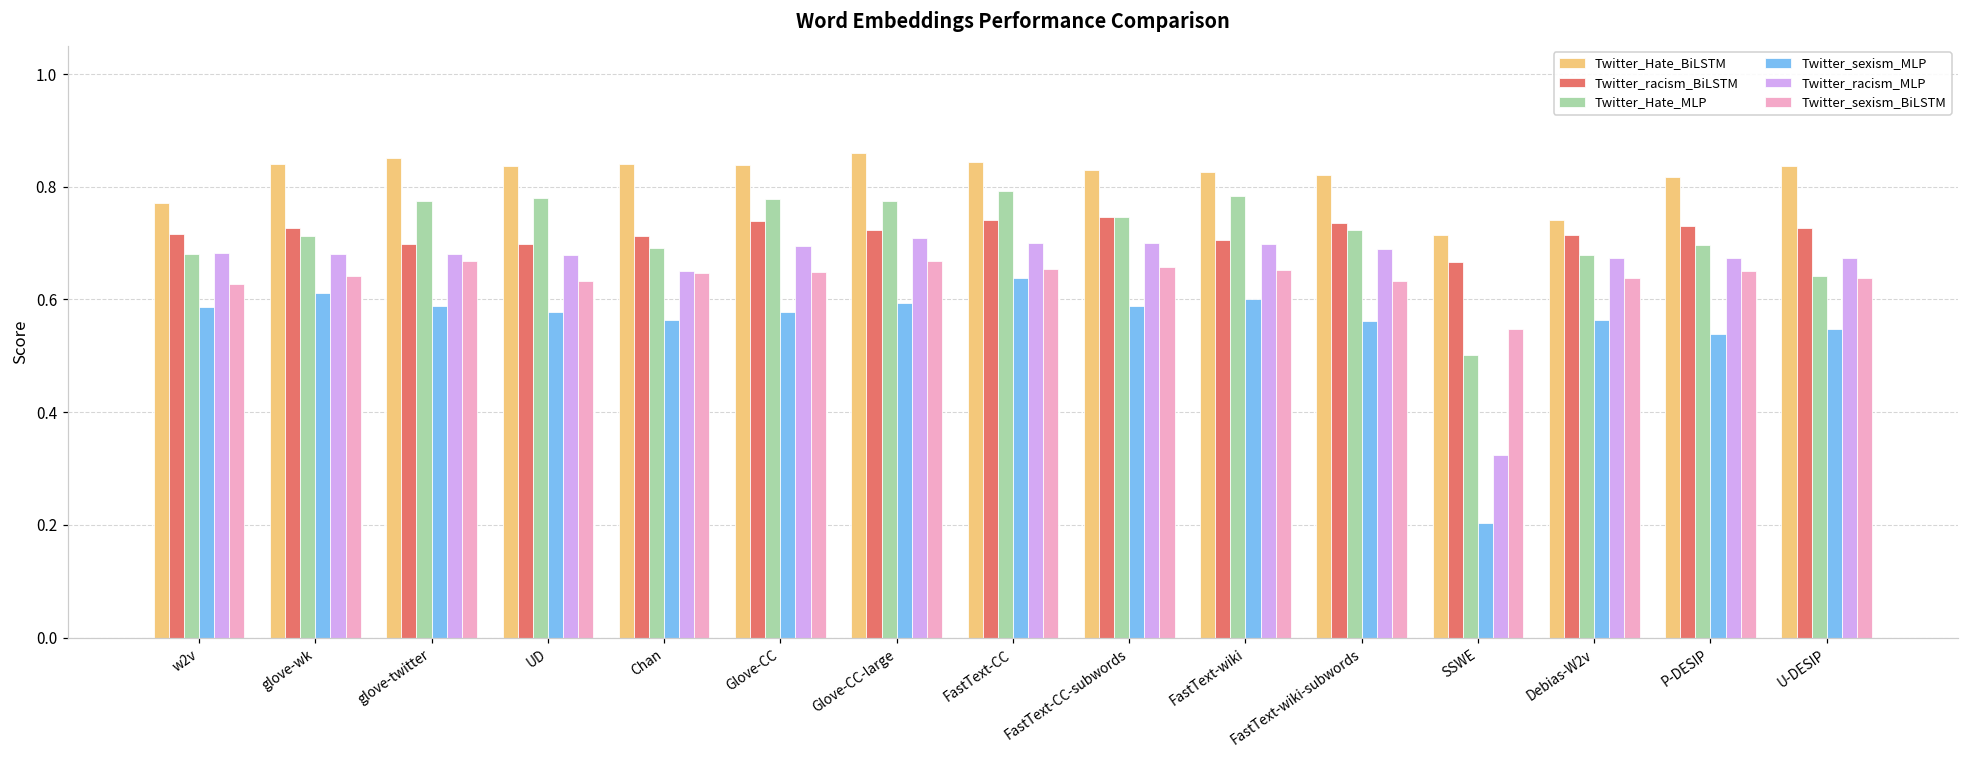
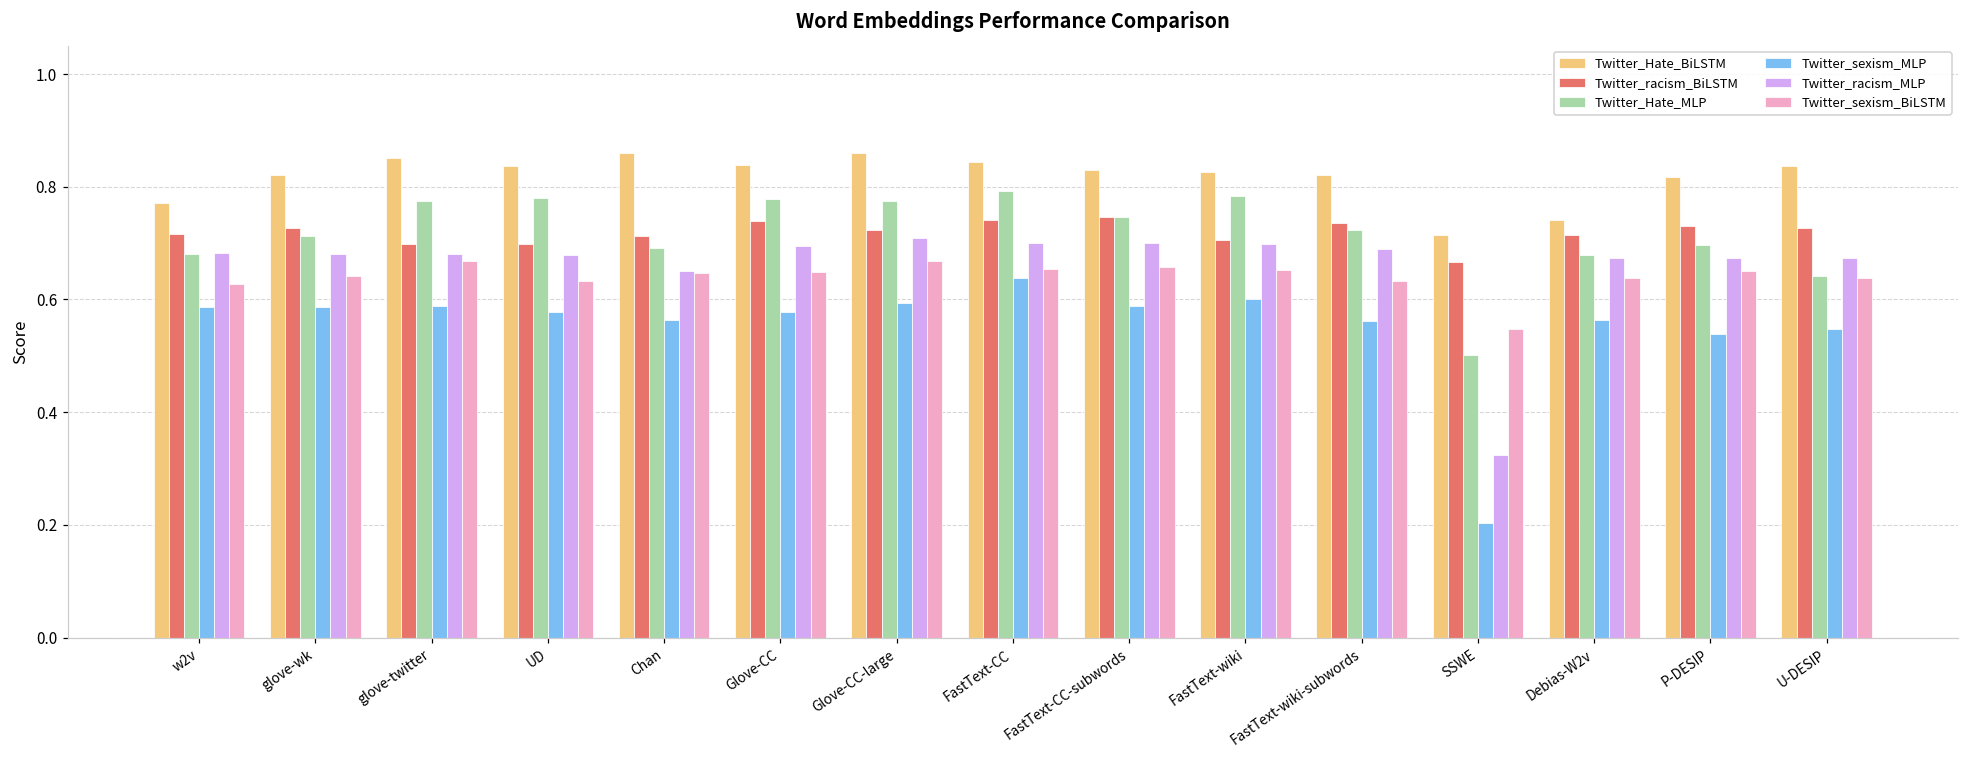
Twitter_Hate_BiLSTM, glove-wk: 0.84 -> 0.82
Twitter_sexism_MLP, glove-wk: 0.61 -> 0.59
Twitter_Hate_BiLSTM, Chan: 0.84 -> 0.86
